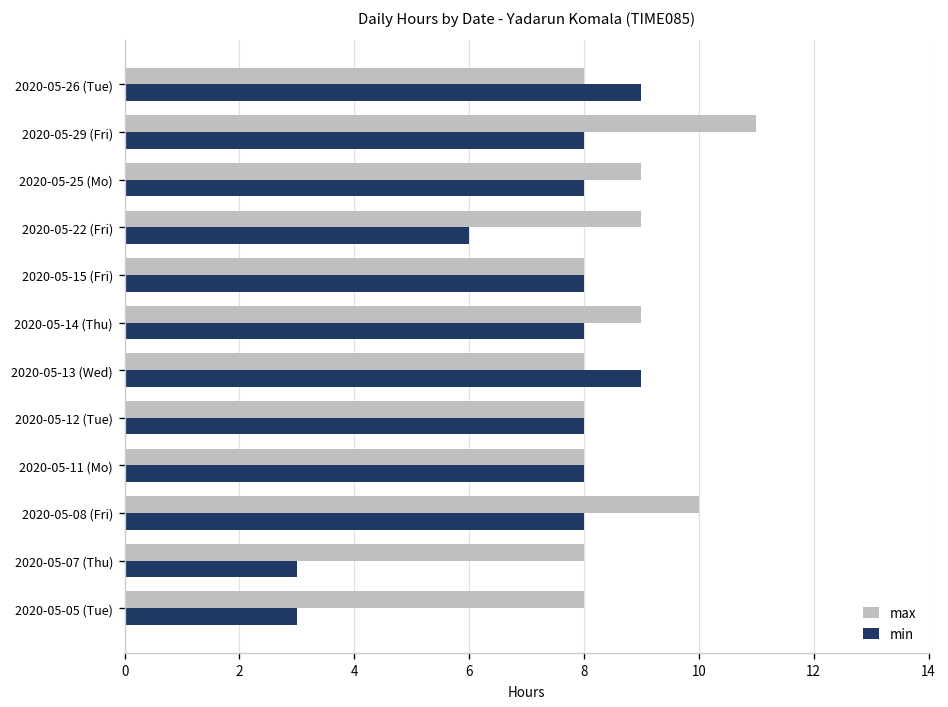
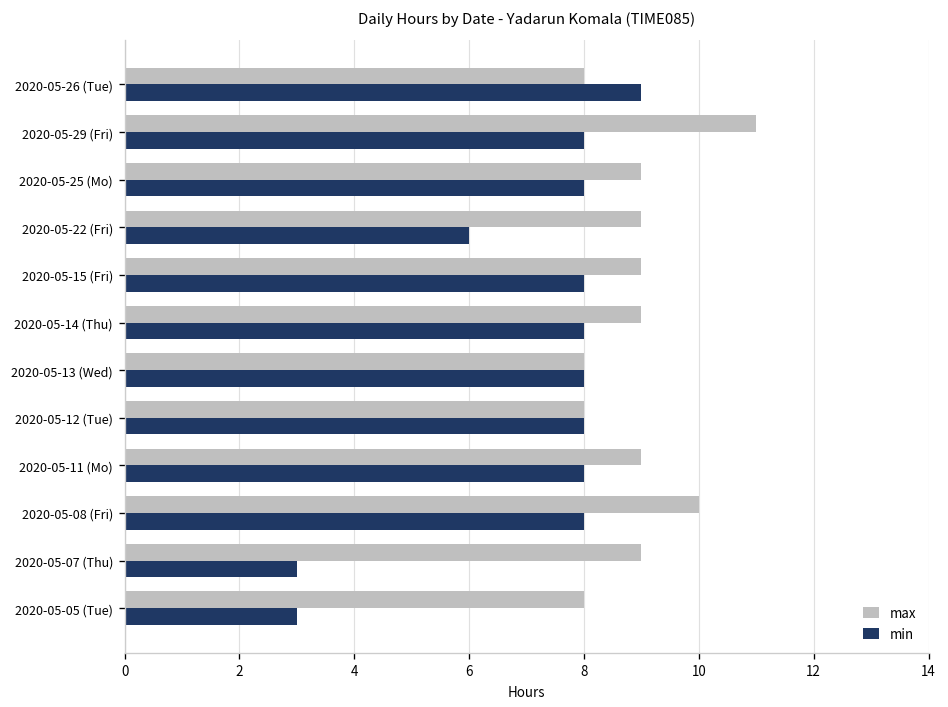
max, 2020-05-15 (Fri): 8 -> 9
min, 2020-05-13 (Wed): 9 -> 8
max, 2020-05-11 (Mo): 8 -> 9
max, 2020-05-07 (Thu): 8 -> 9
